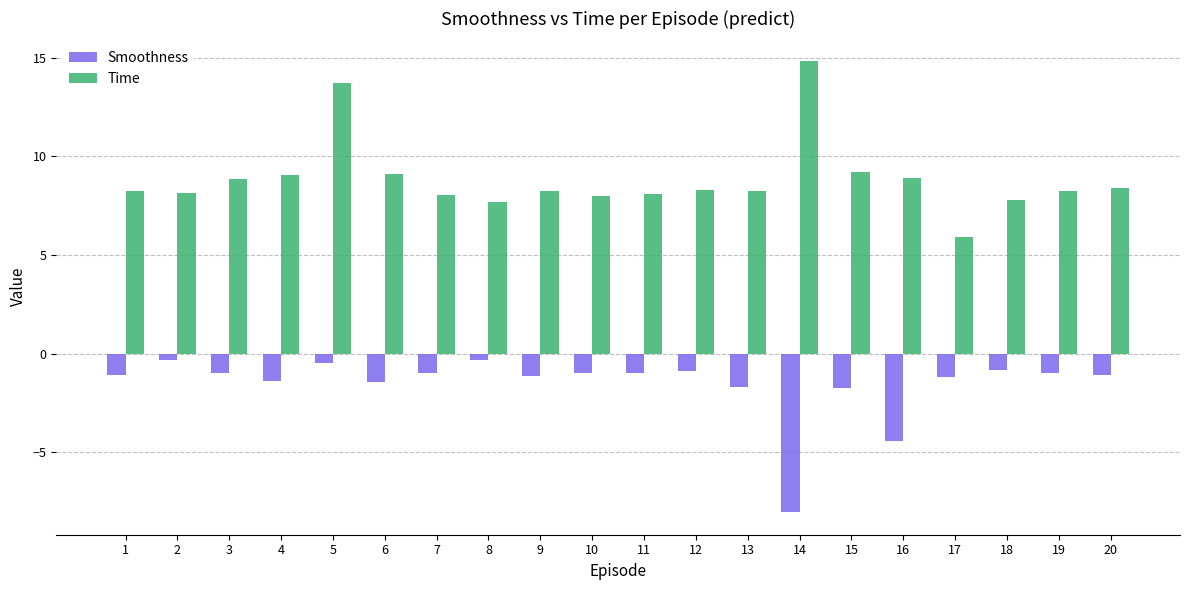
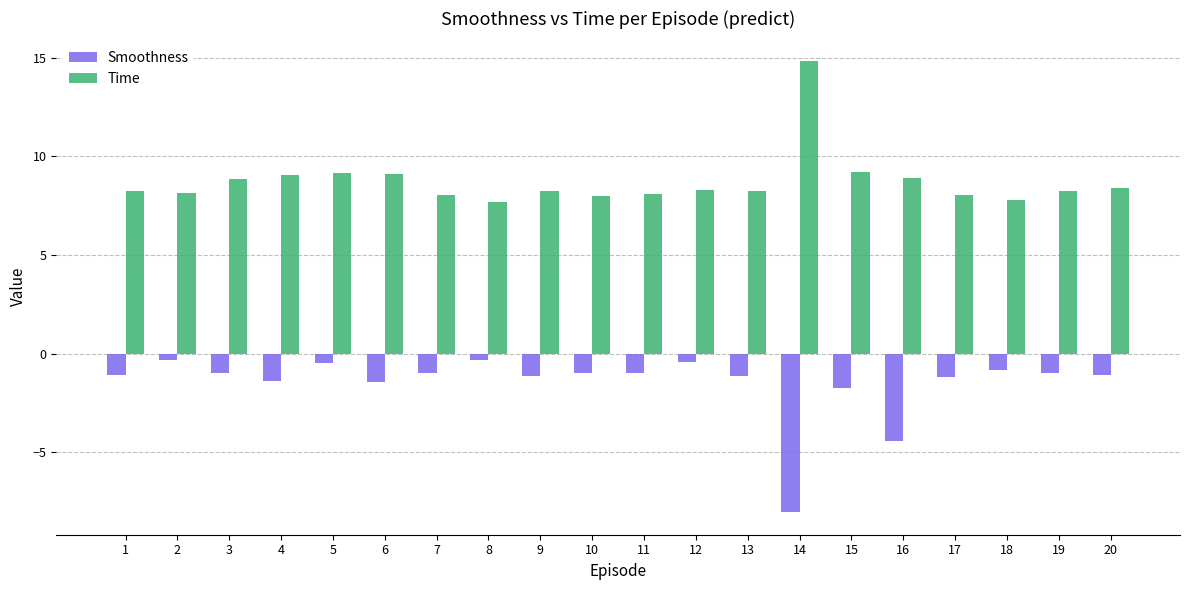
Time, 5: 13.7 -> 9.1
Smoothness, 12: -0.9 -> -0.4
Smoothness, 13: -1.7 -> -1.1
Time, 17: 5.9 -> 8.0
